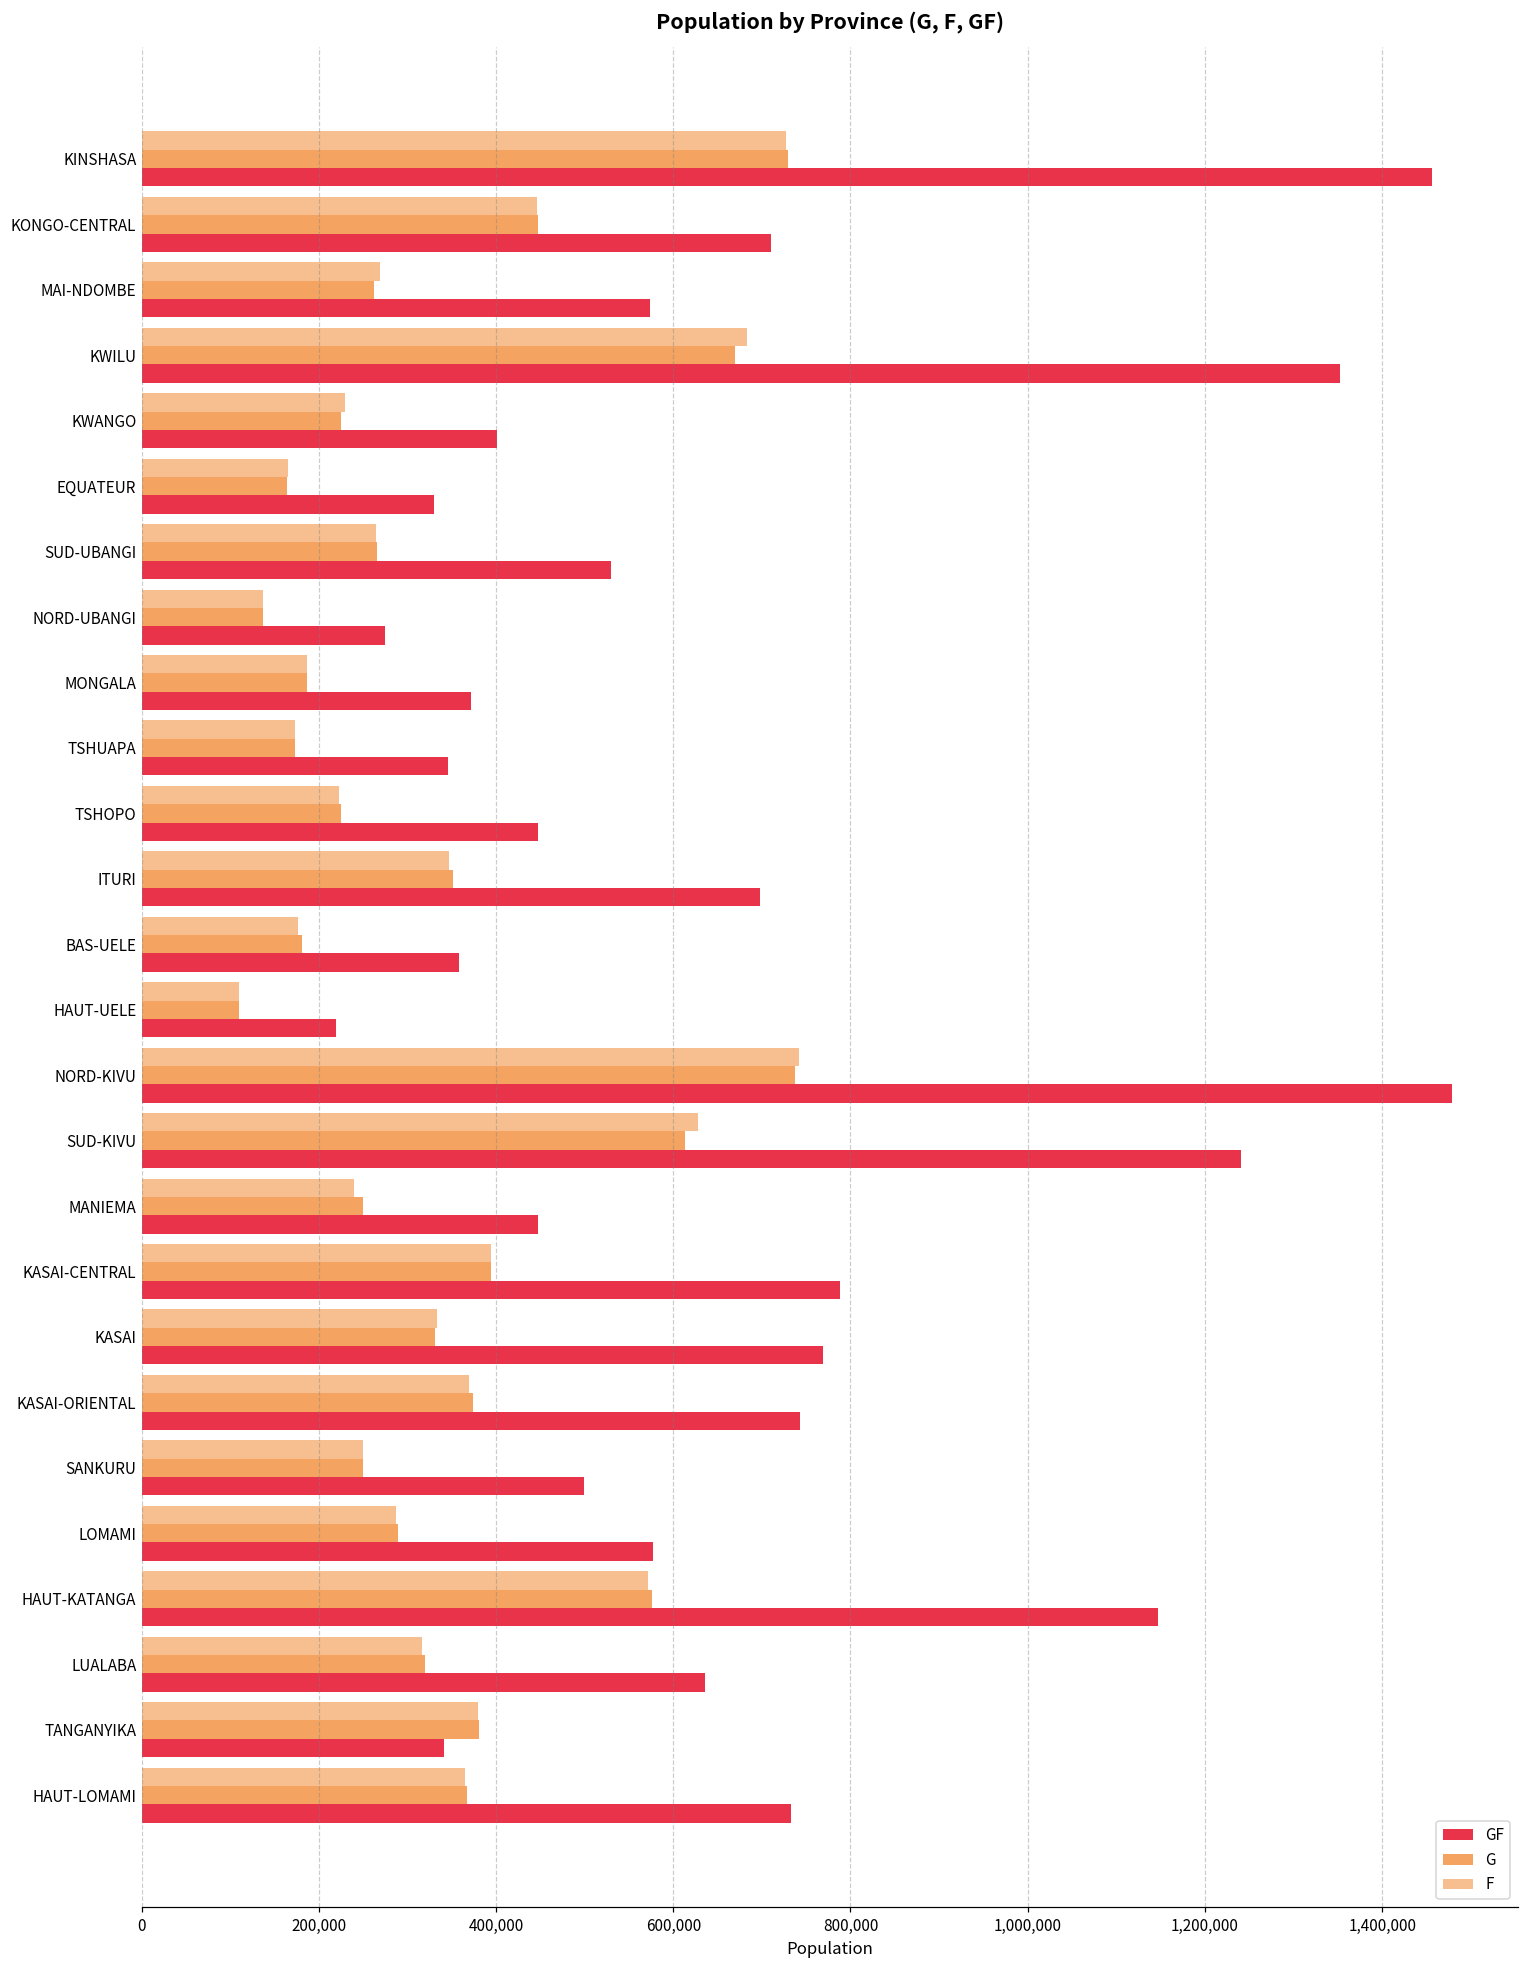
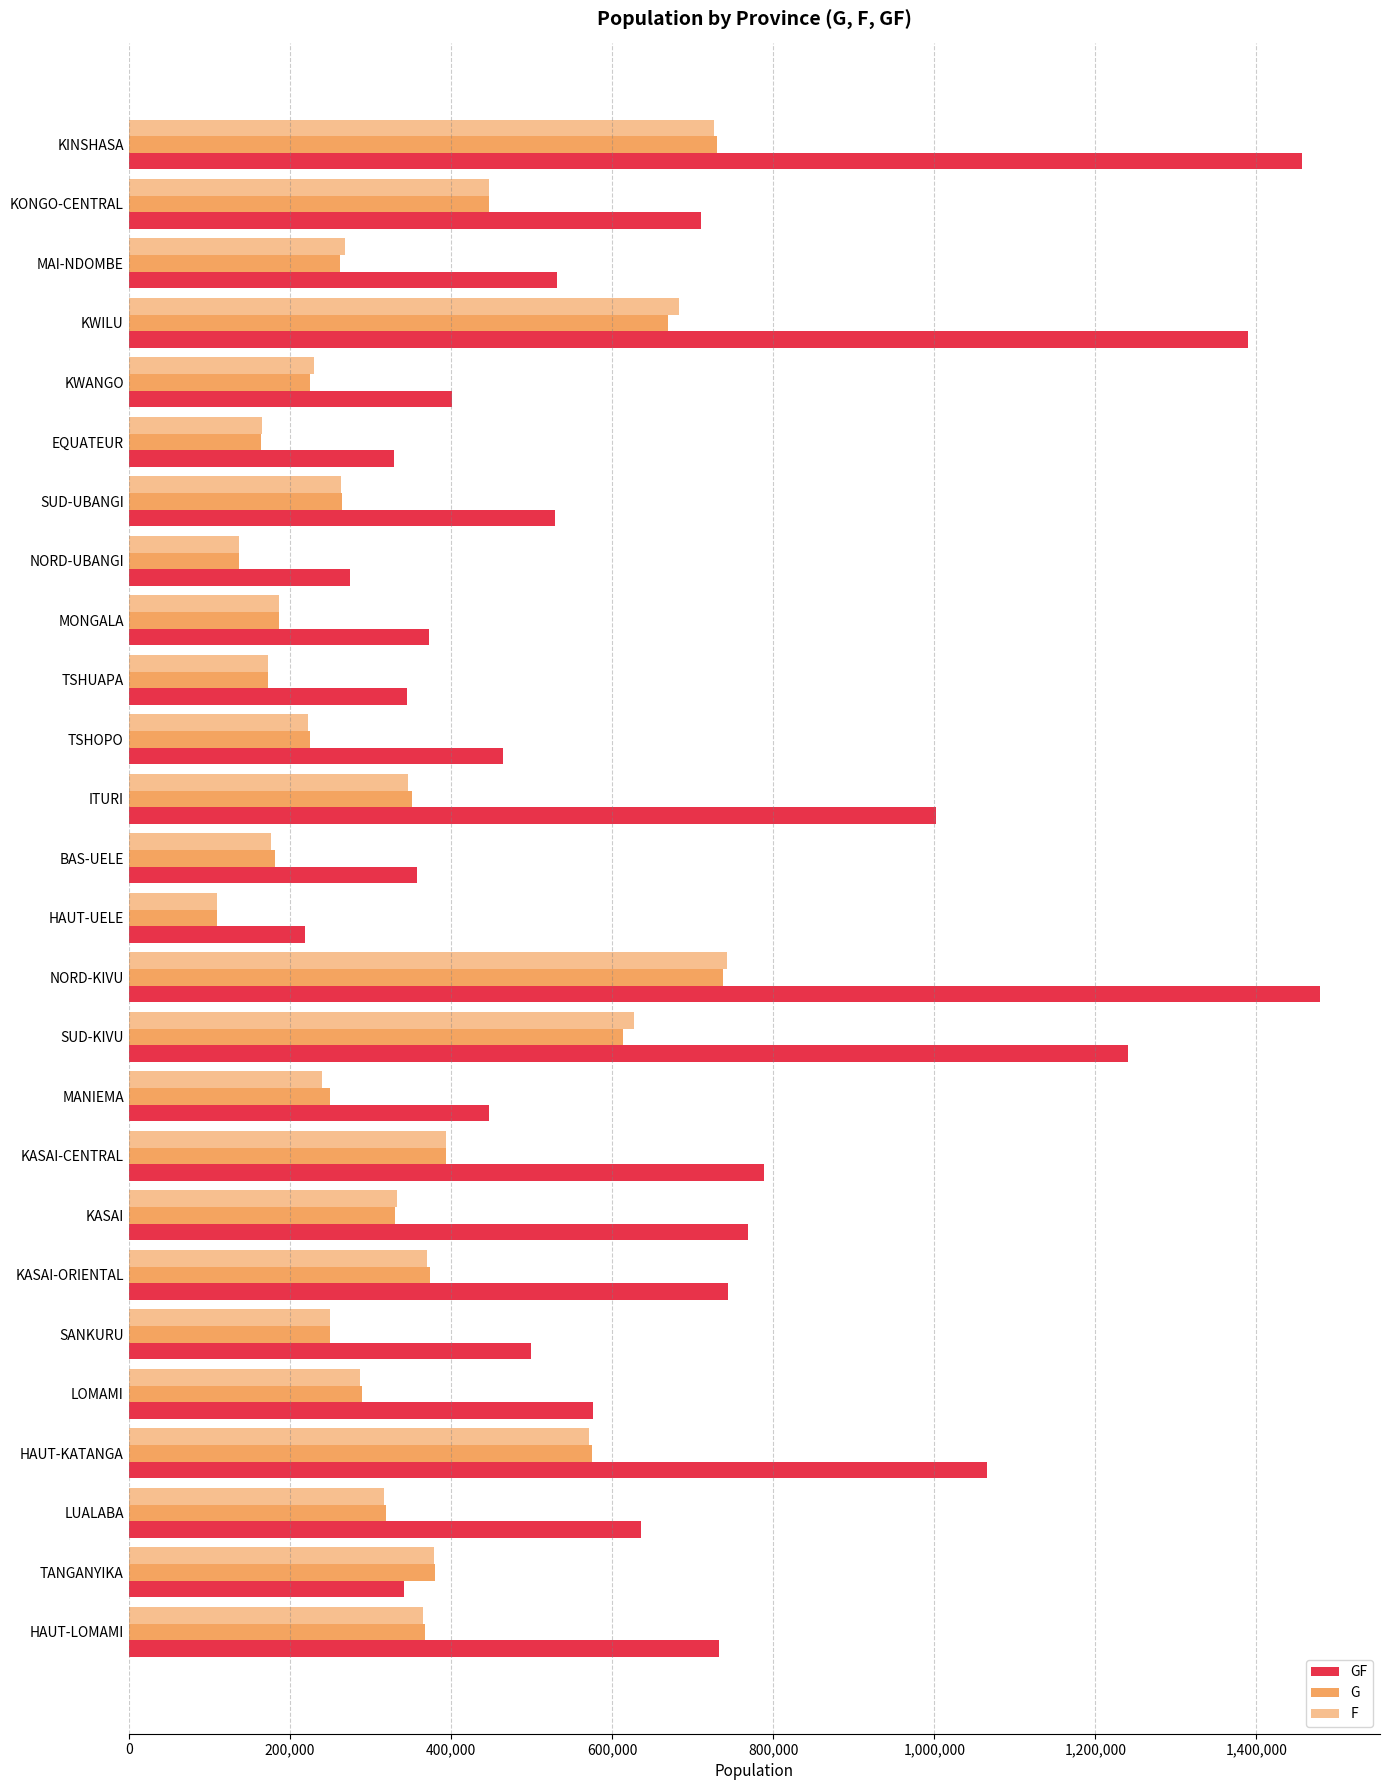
GF, MAI-NDOMBE: 570,000 -> 530,000
GF, KWILU: 1,350,000 -> 1,390,000
GF, TSHOPO: 450,000 -> 460,000
GF, ITURI: 700,000 -> 1,000,000
GF, HAUT-KATANGA: 1,150,000 -> 1,070,000
